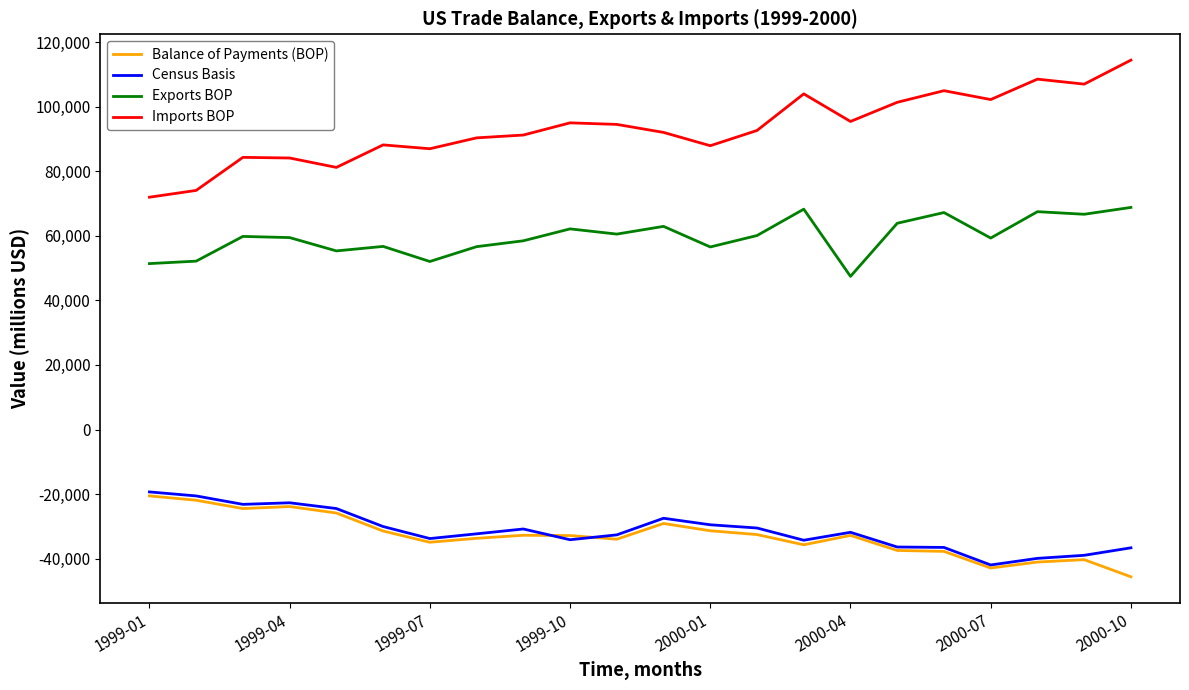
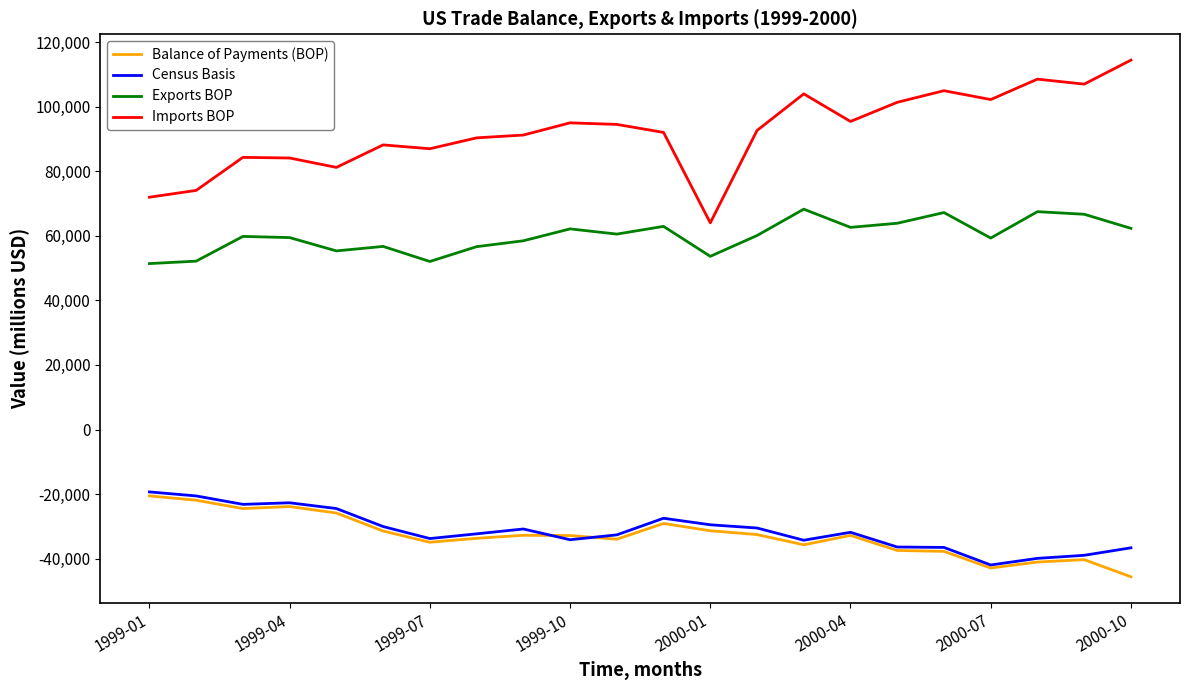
Exports BOP, 2000-01: 57,000 -> 54,000
Imports BOP, 2000-01: 88,000 -> 64,000
Exports BOP, 2000-04: 47,000 -> 63,000
Exports BOP, 2000-10: 69,000 -> 62,000
